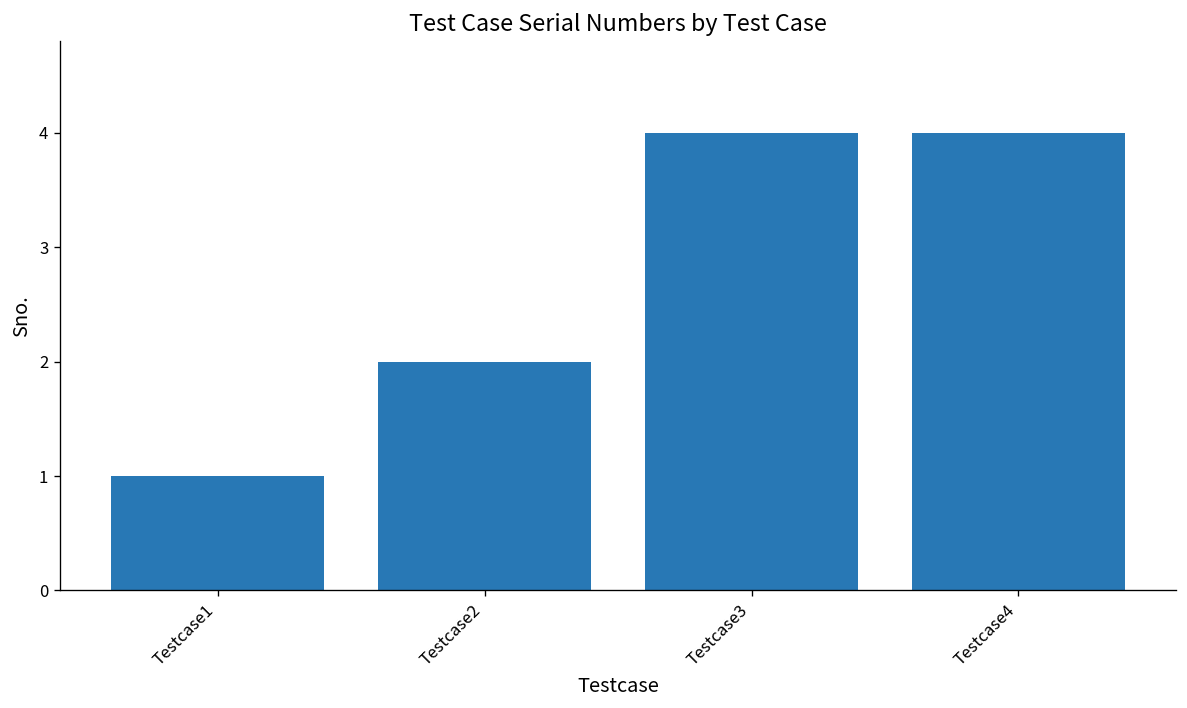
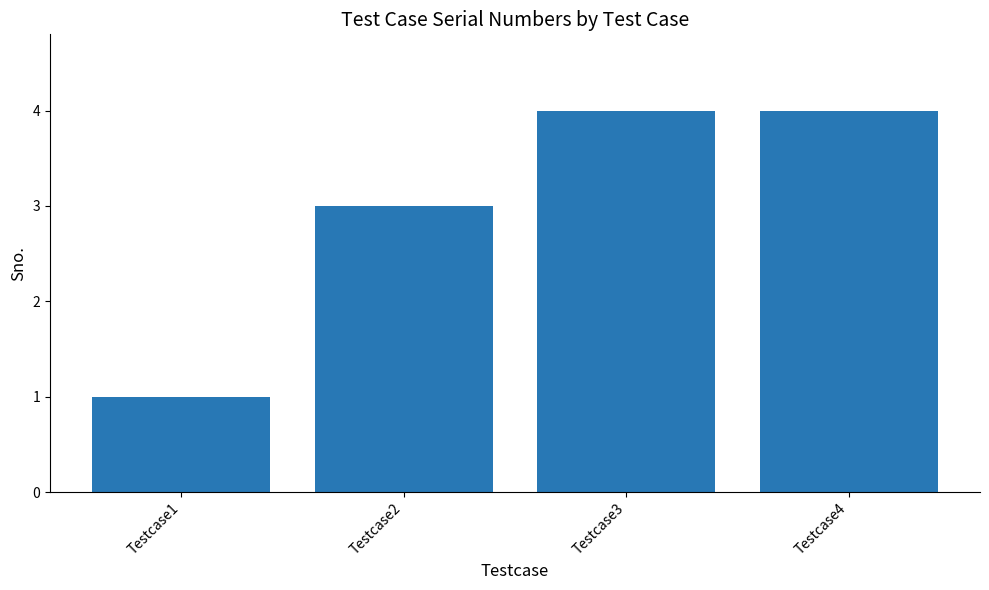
Testcase2: 2 -> 3
